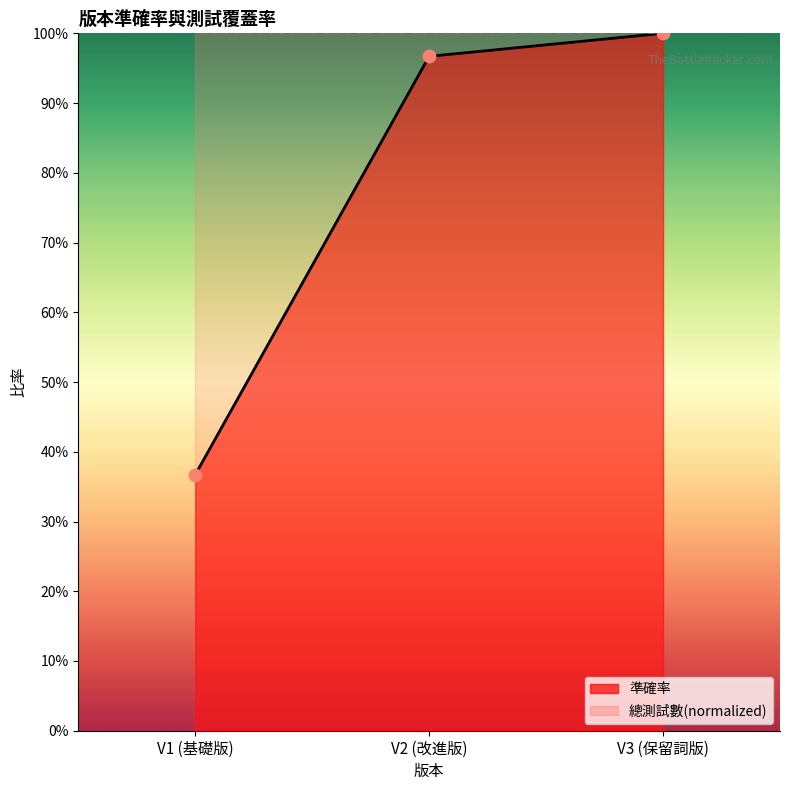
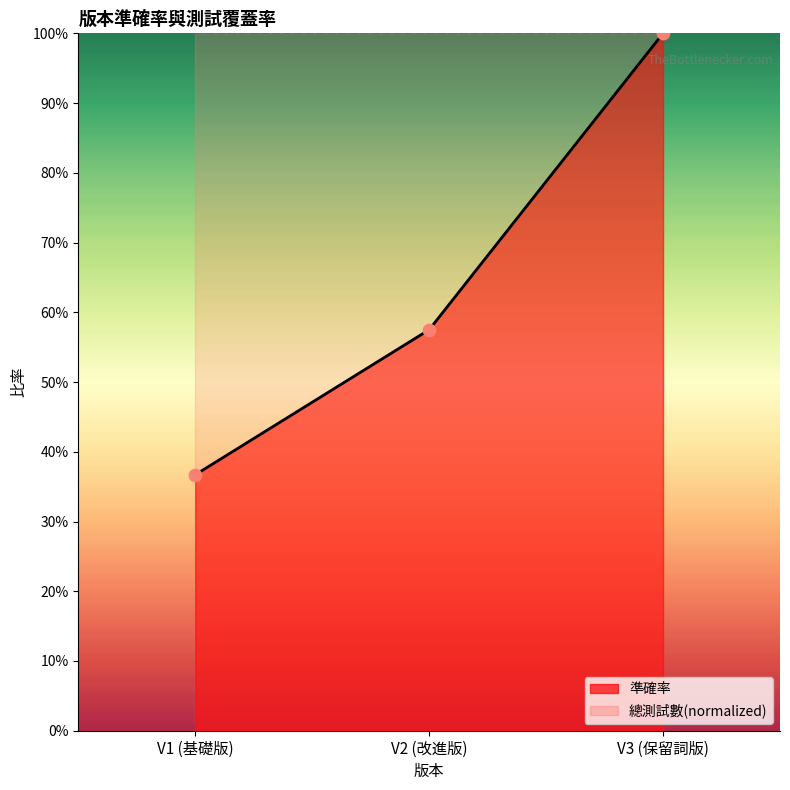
準確率, V2 (改進版): 97% -> 57%
